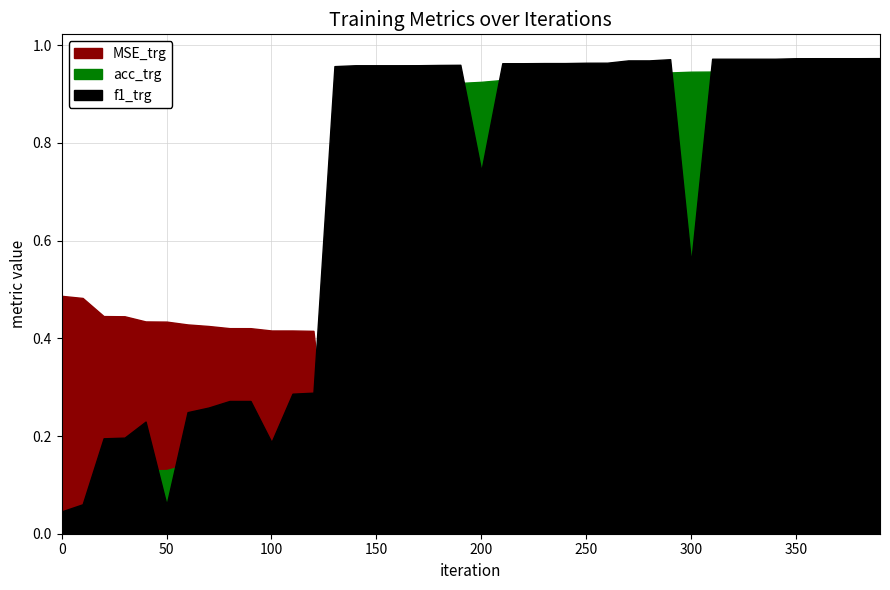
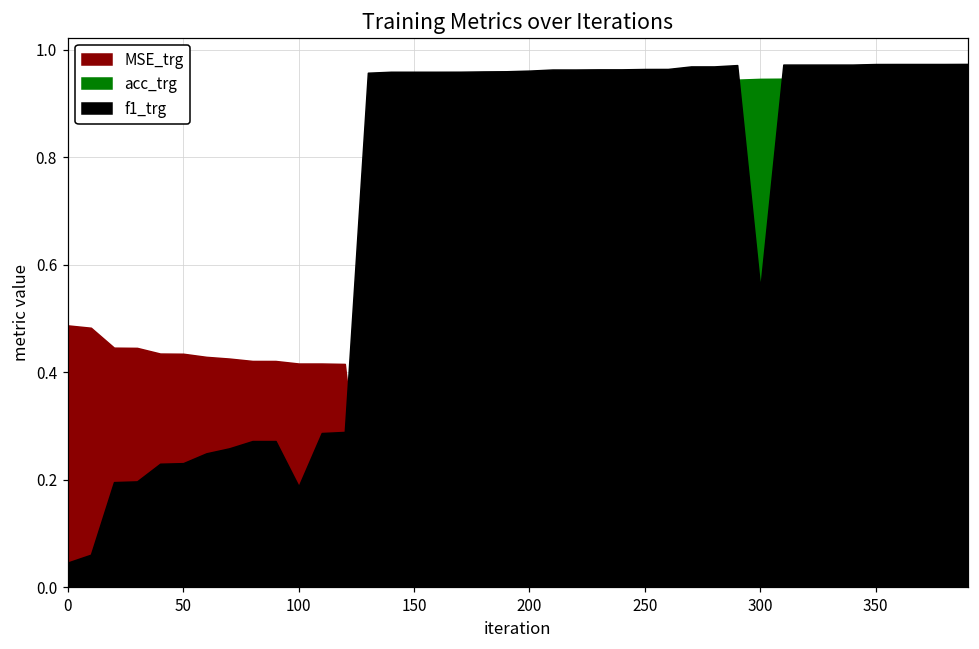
acc_trg, 50: 0.13 -> 0.16
f1_trg, 50: 0.06 -> 0.23
f1_trg, 200: 0.74 -> 0.96
